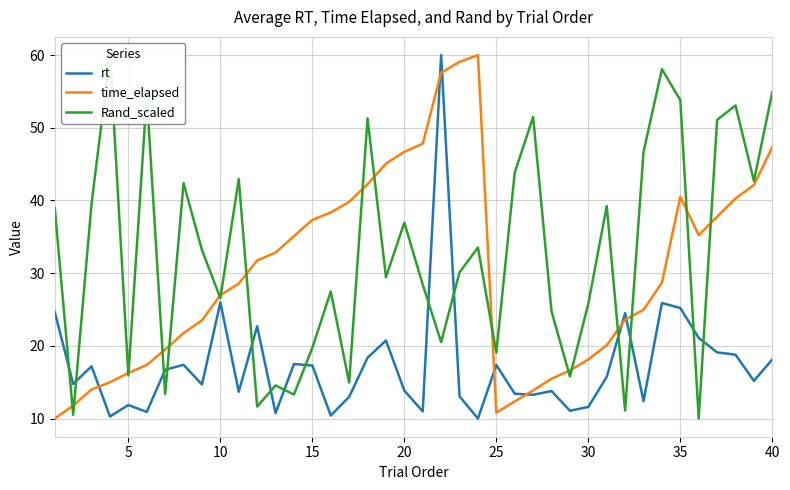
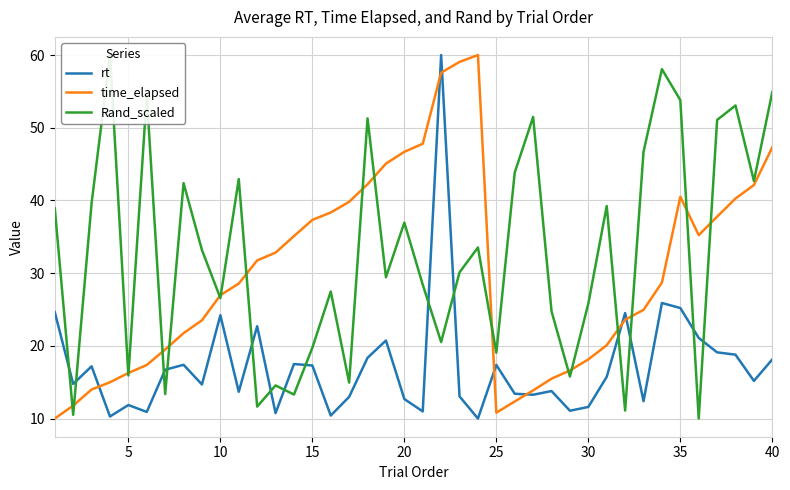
rt, 10: 26 -> 24
rt, 20: 14 -> 13
